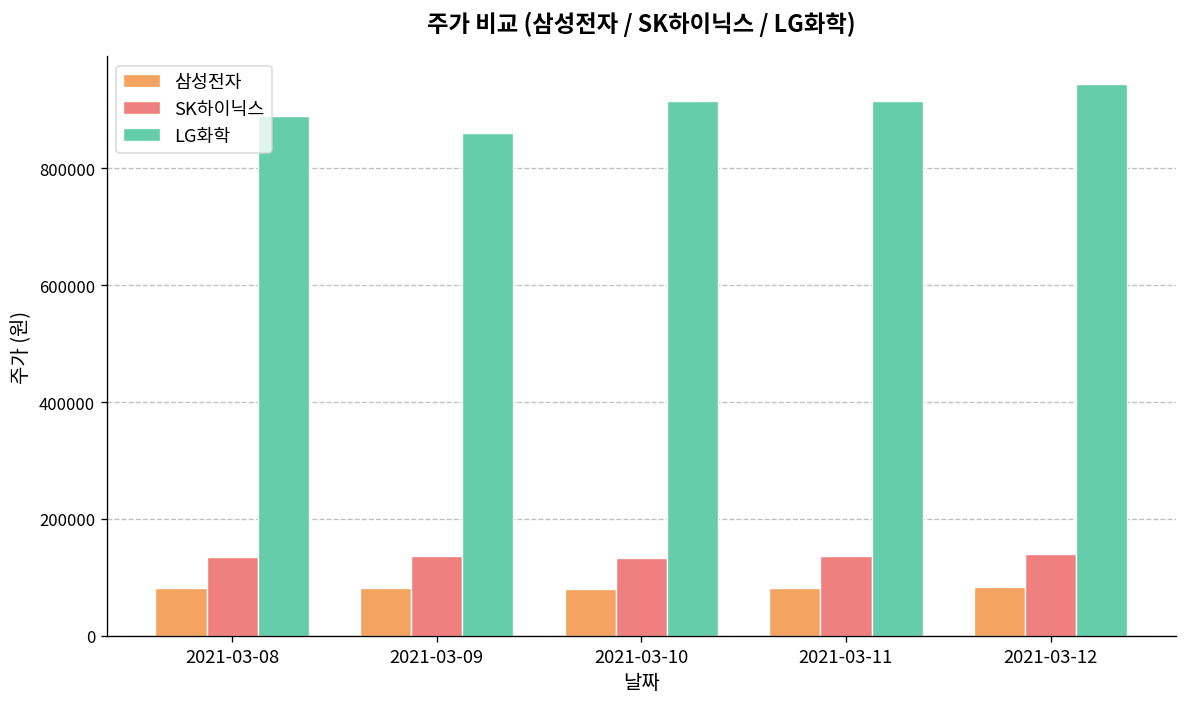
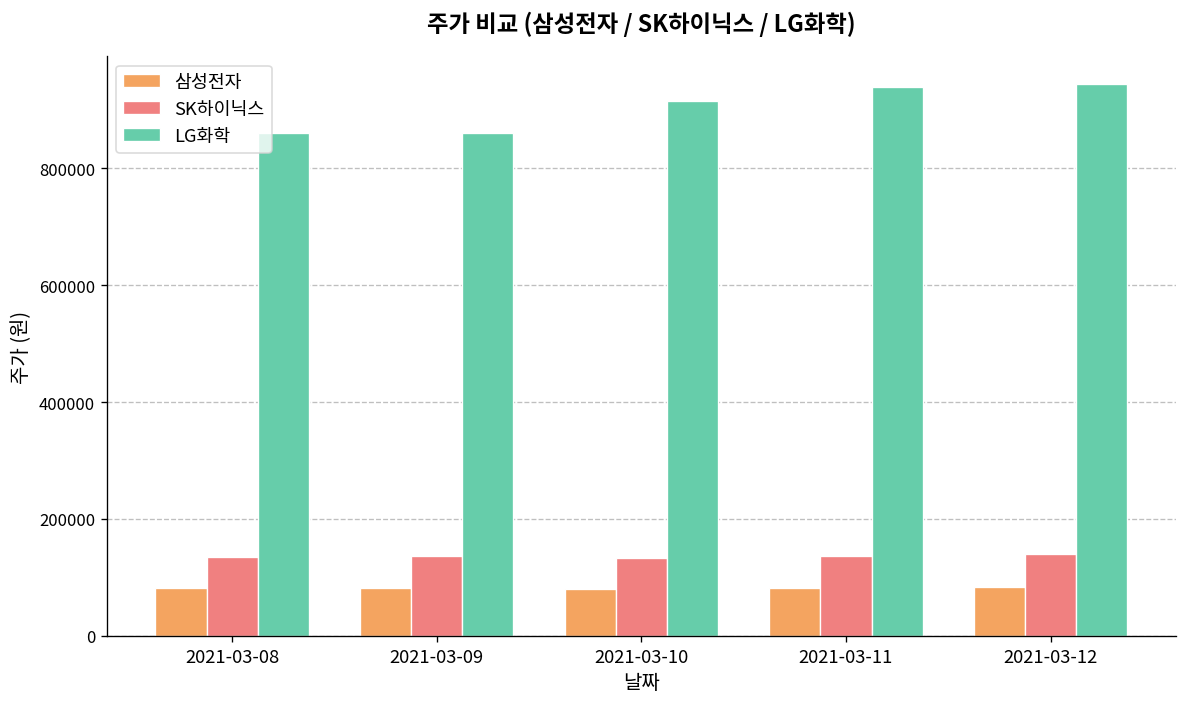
LG화학, 2021-03-08: 890000 -> 860000
LG화학, 2021-03-11: 920000 -> 940000
